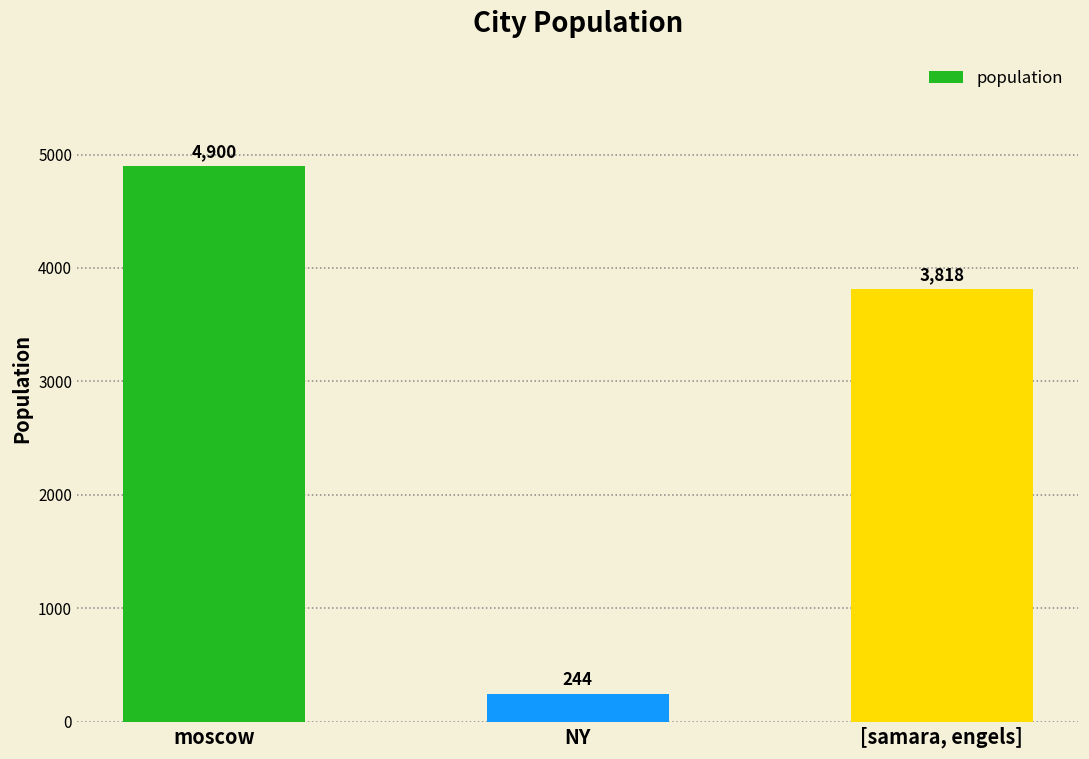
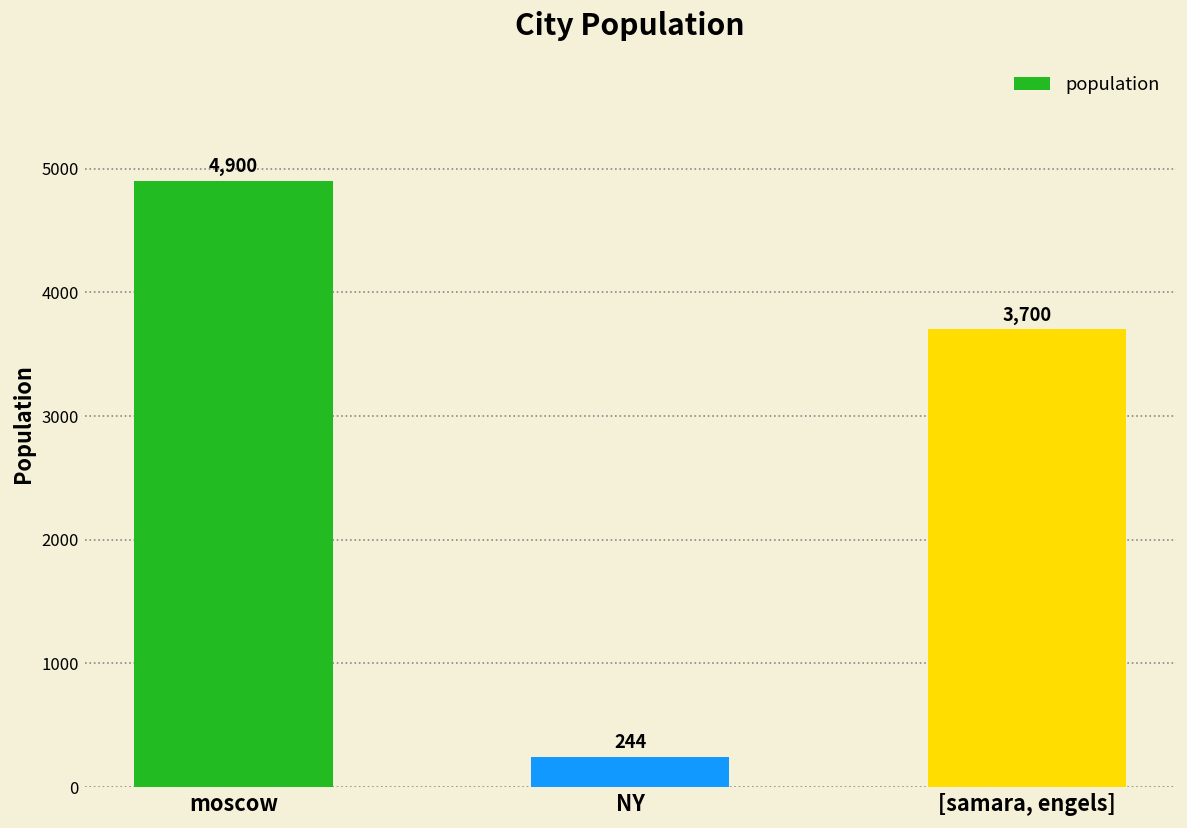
[samara, engels]: 3,818 -> 3,700
